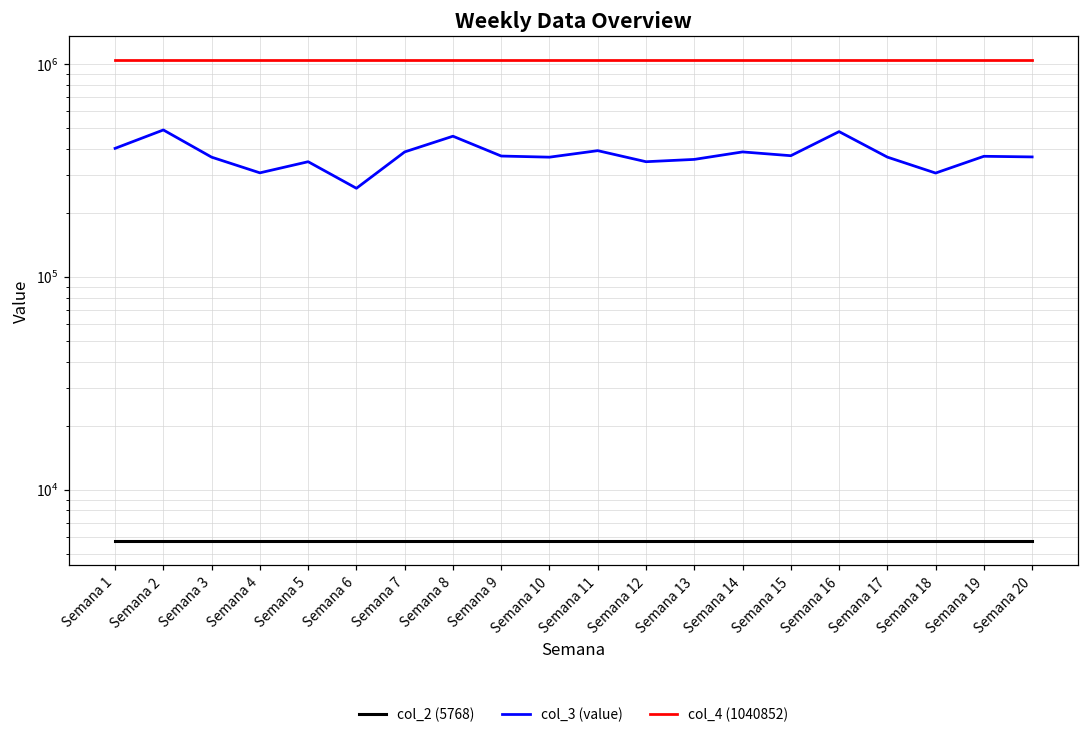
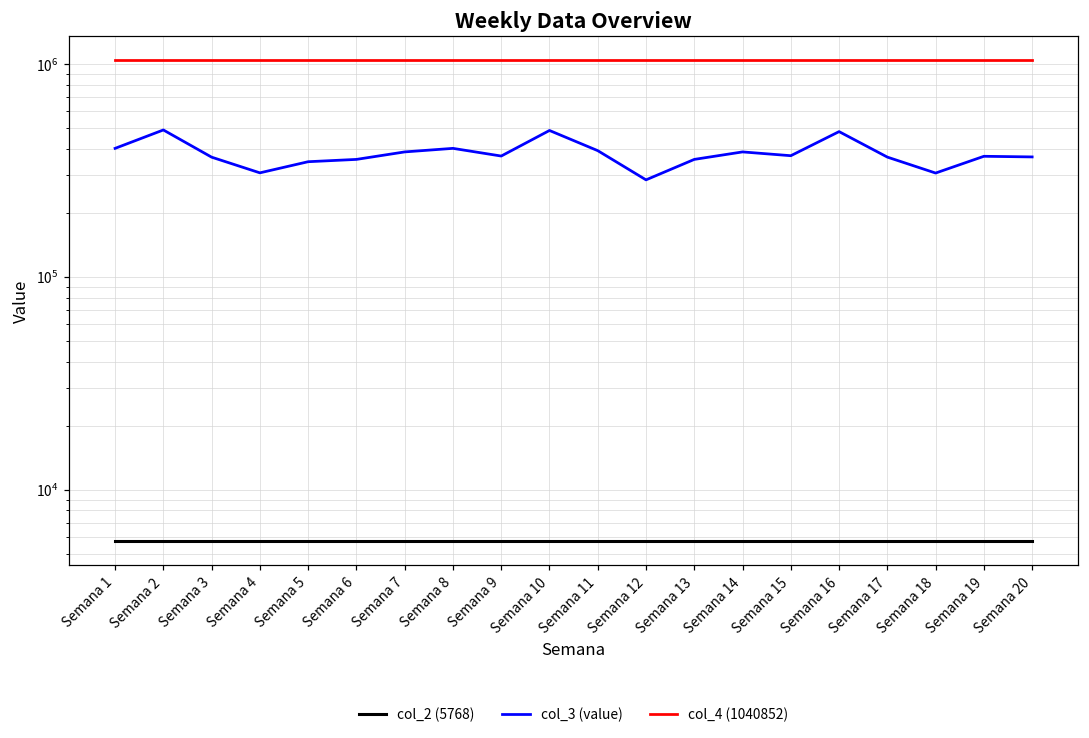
col_3 (value), Semana 6: 260000 -> 360000
col_3 (value), Semana 8: 460000 -> 400000
col_3 (value), Semana 10: 370000 -> 490000
col_3 (value), Semana 12: 350000 -> 290000
